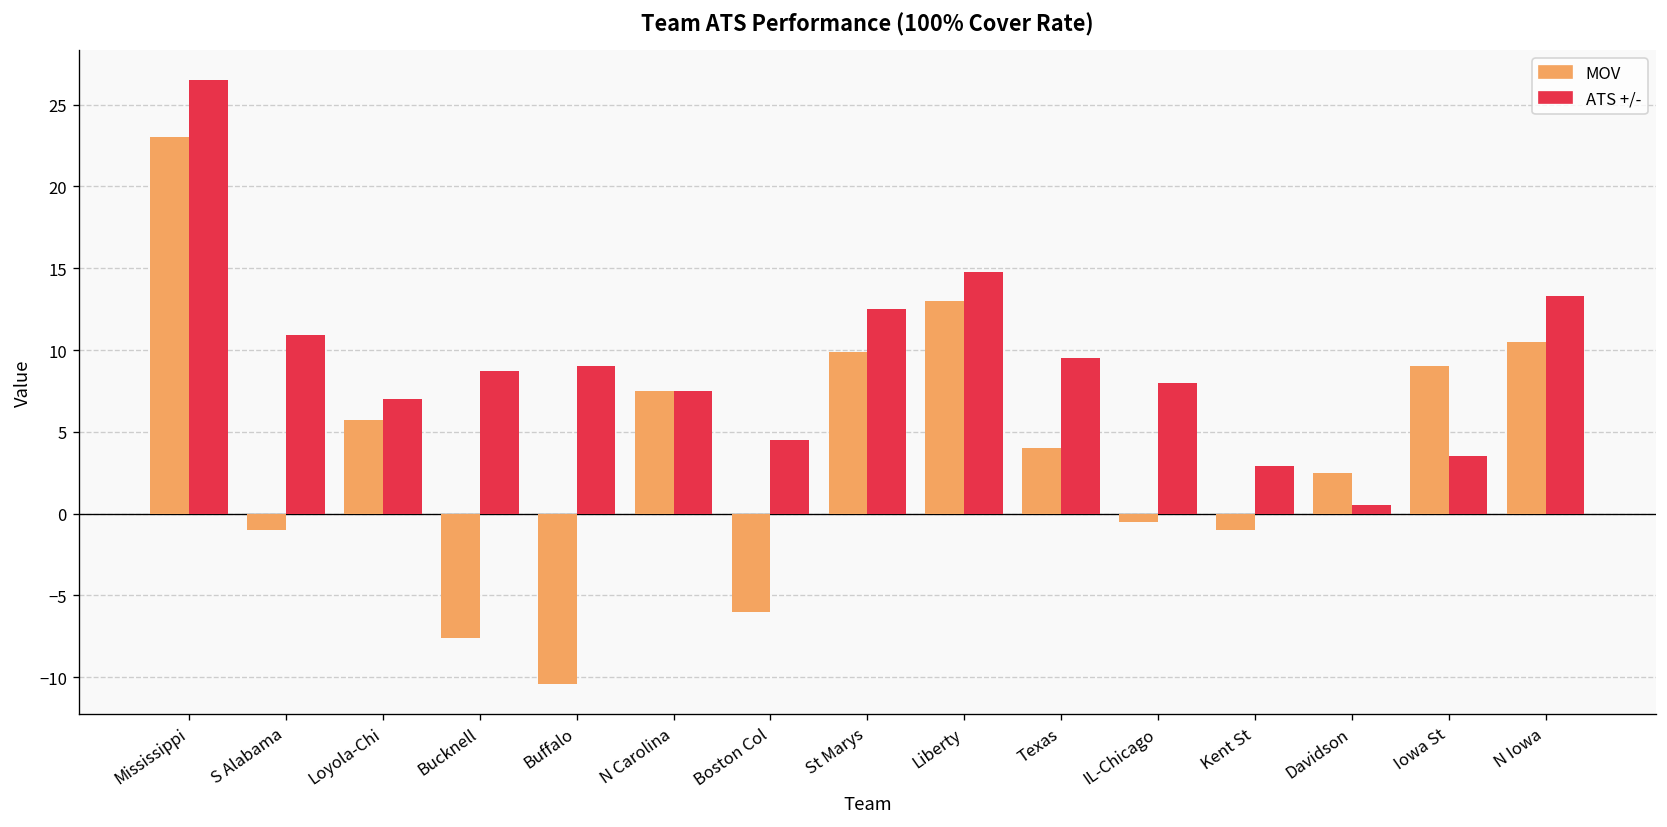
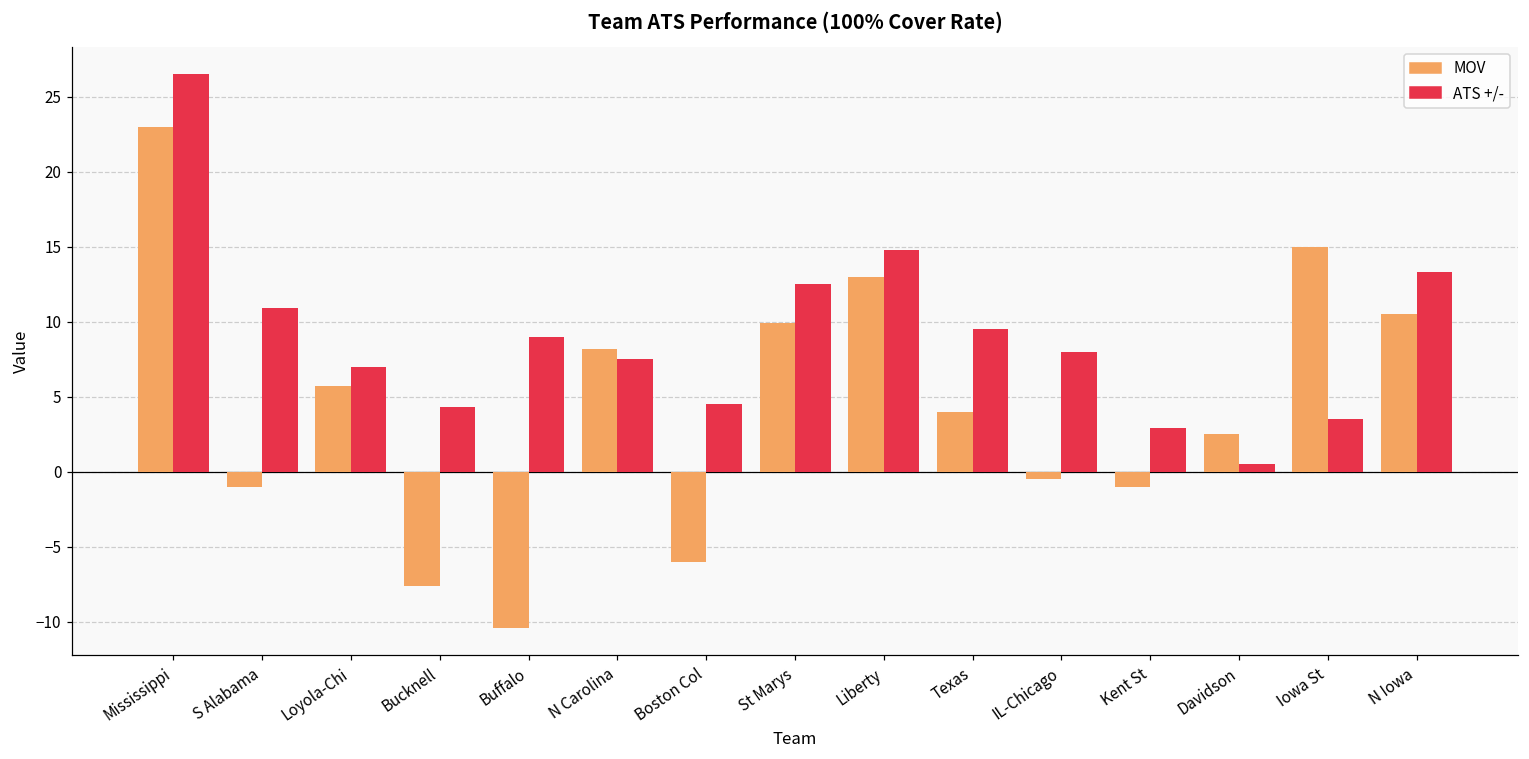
ATS +/-, Bucknell: 8.7 -> 4.3
MOV, N Carolina: 7.5 -> 8.2
MOV, Iowa St: 9 -> 15
